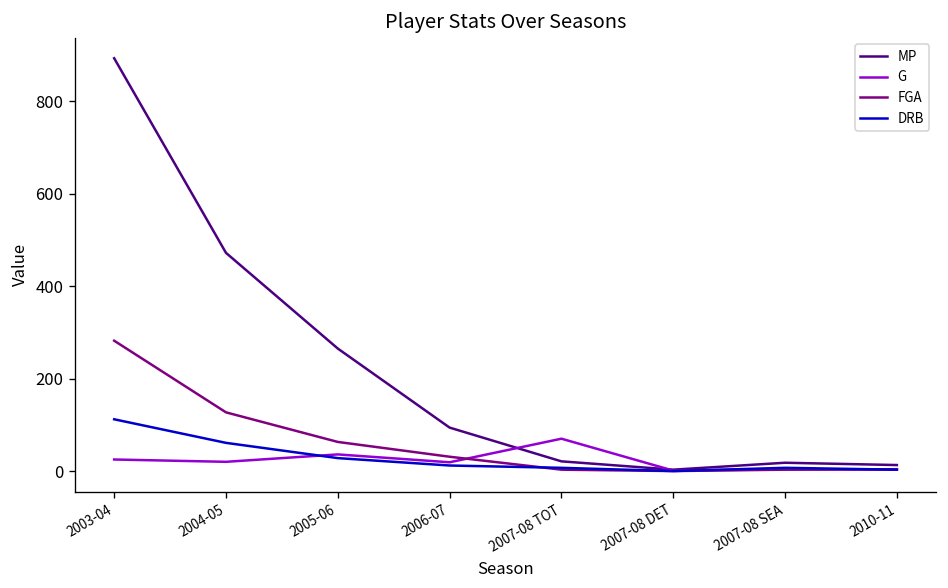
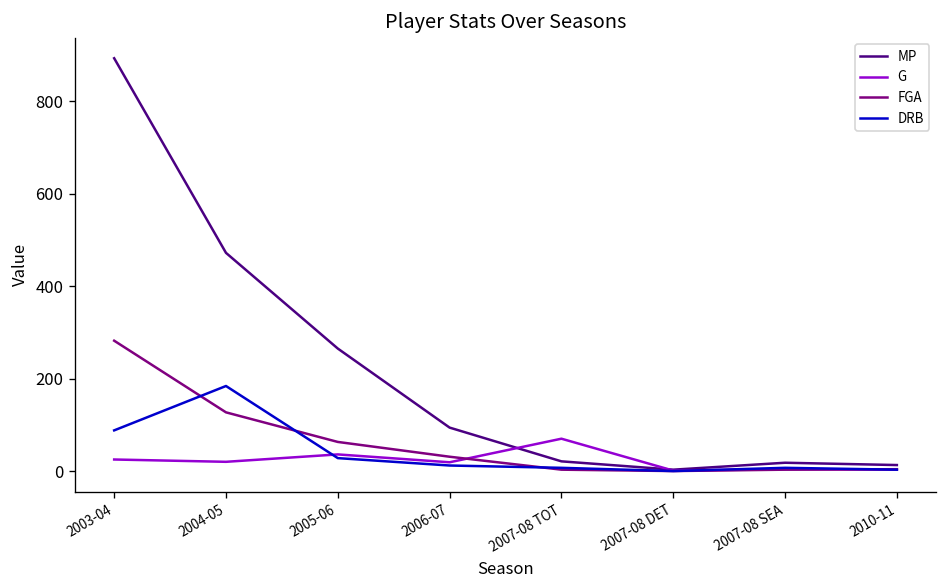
DRB, 2003-04: 110 -> 90
DRB, 2004-05: 60 -> 180
